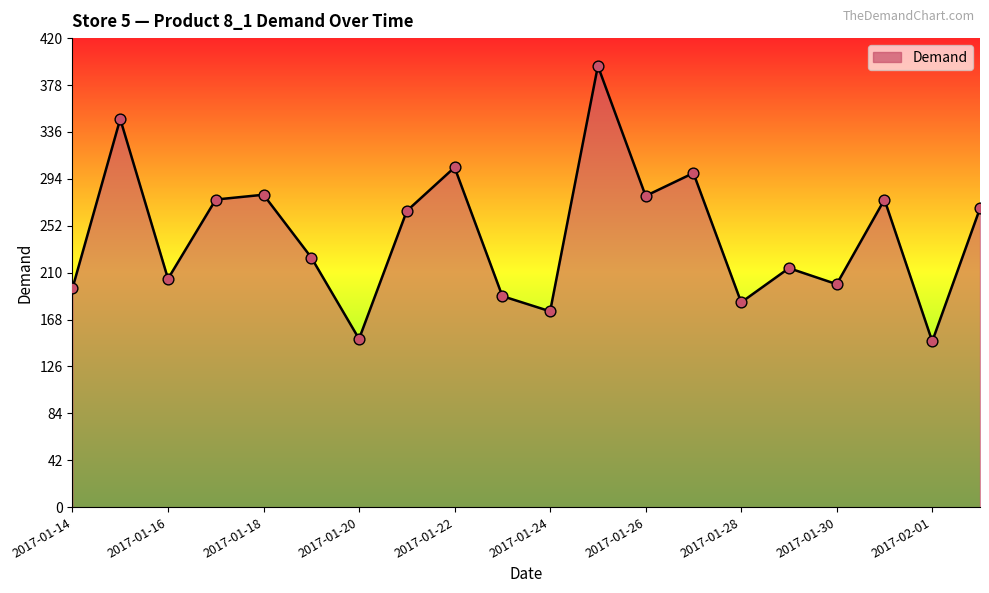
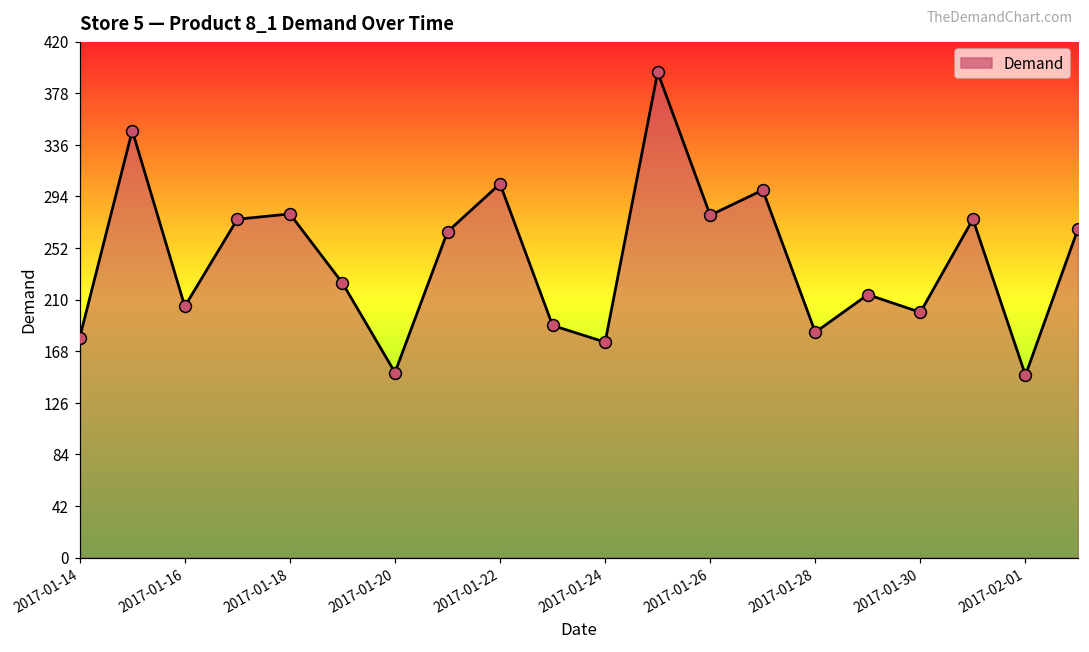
2017-01-14: 196 -> 179
